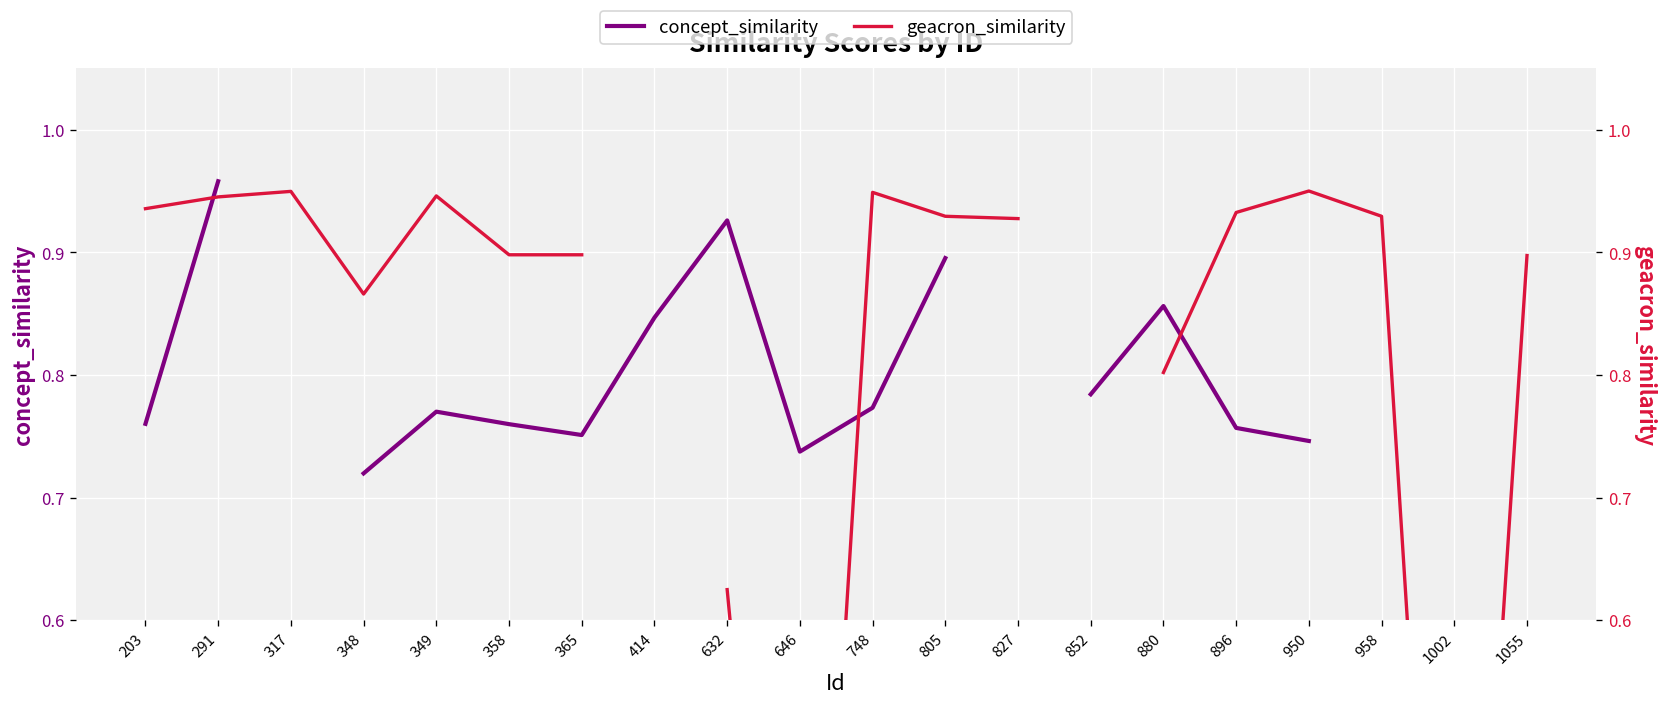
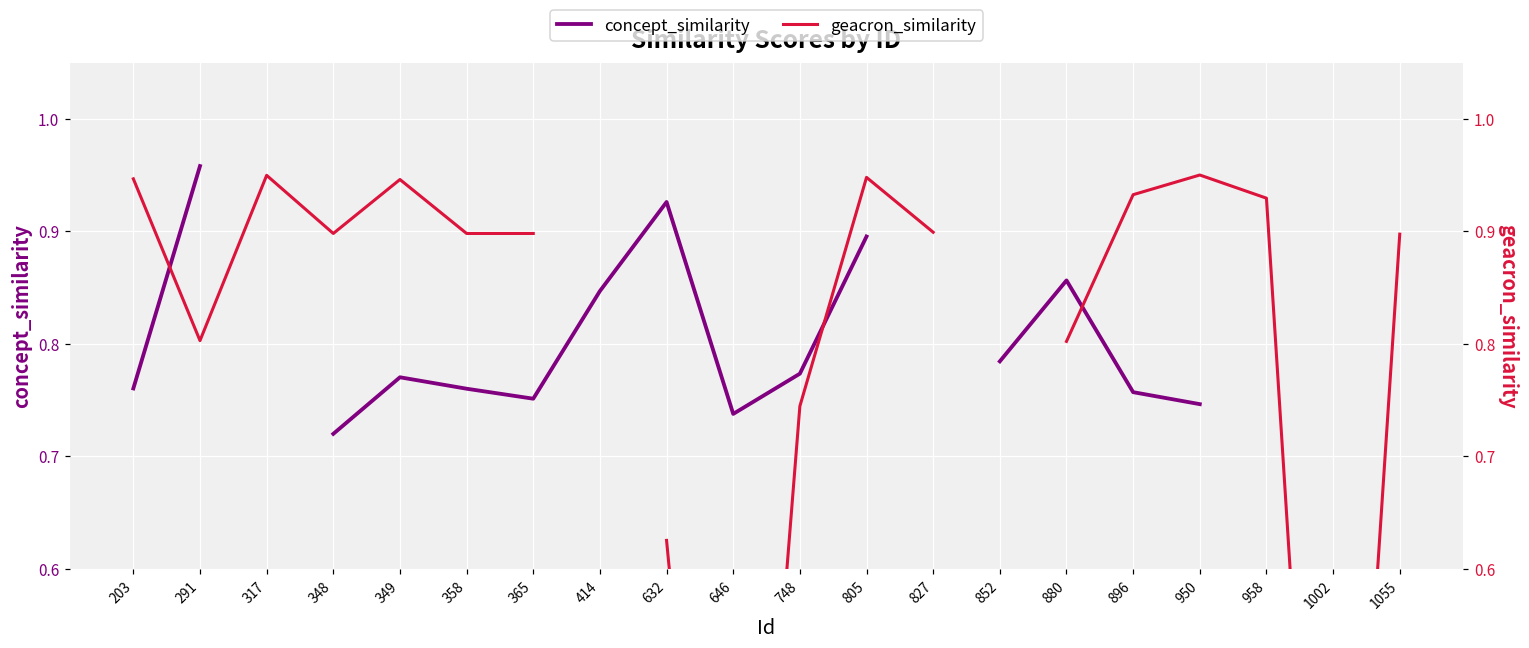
geacron_similarity, 203: 0.936 -> 0.947
geacron_similarity, 291: 0.945 -> 0.803
geacron_similarity, 348: 0.866 -> 0.898
geacron_similarity, 748: 0.949 -> 0.744
geacron_similarity, 805: 0.929 -> 0.948
geacron_similarity, 827: 0.928 -> 0.899
